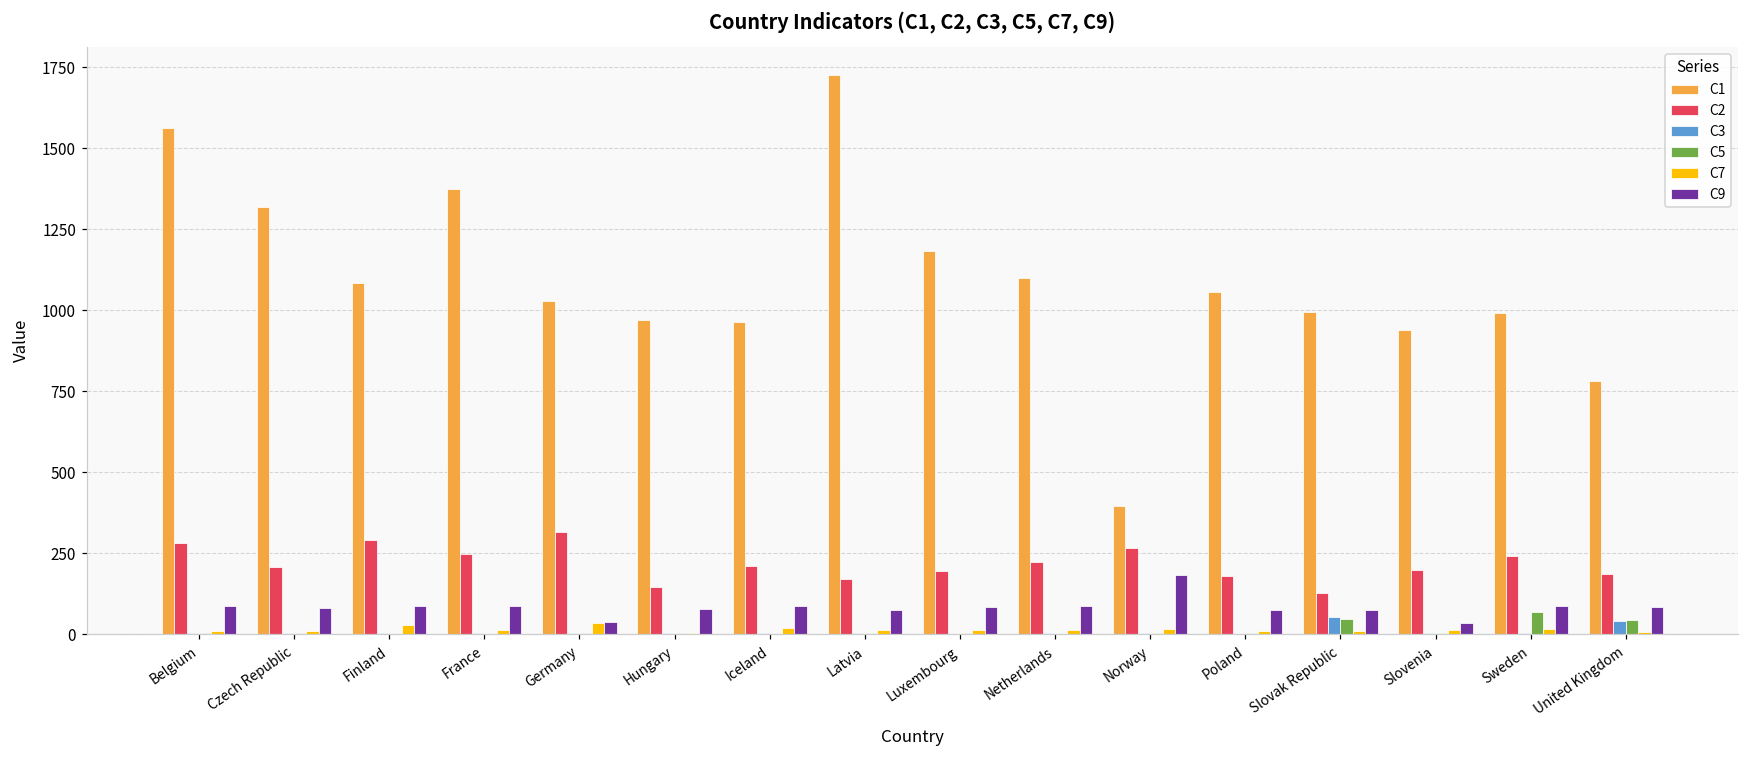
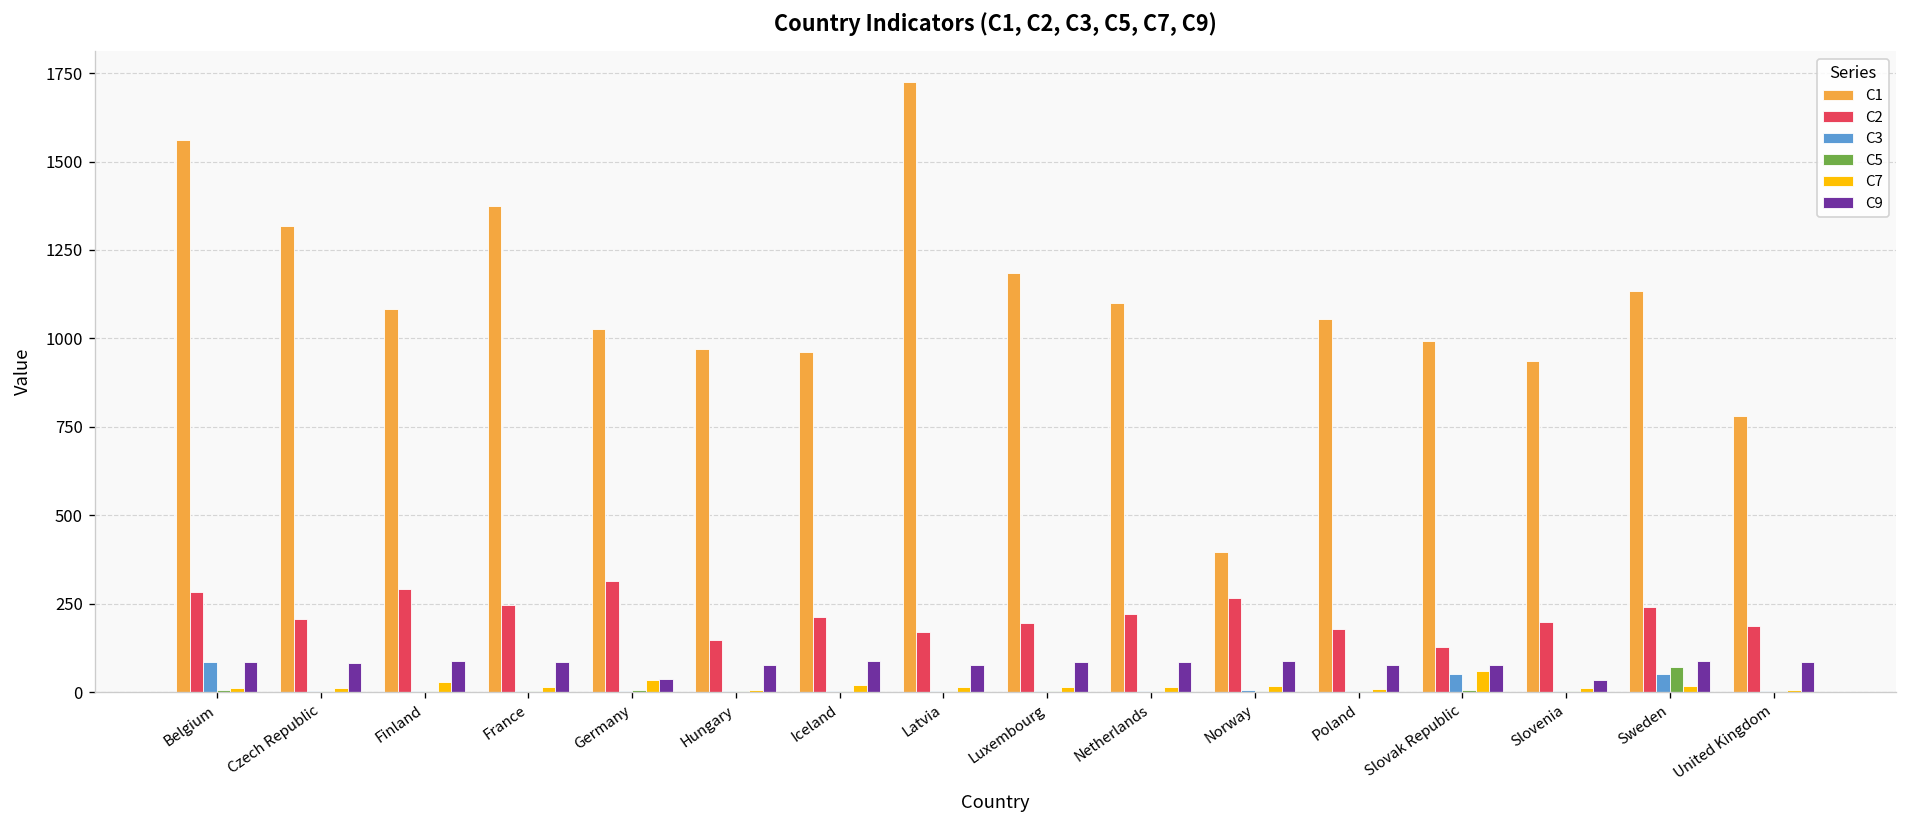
C3, Belgium: 0 -> 90
C9, Norway: 180 -> 90
C5, Slovak Republic: 50 -> 0
C7, Slovak Republic: 10 -> 60
C1, Sweden: 990 -> 1130
C3, Sweden: 0 -> 50
C3, United Kingdom: 40 -> 0
C5, United Kingdom: 40 -> 0
